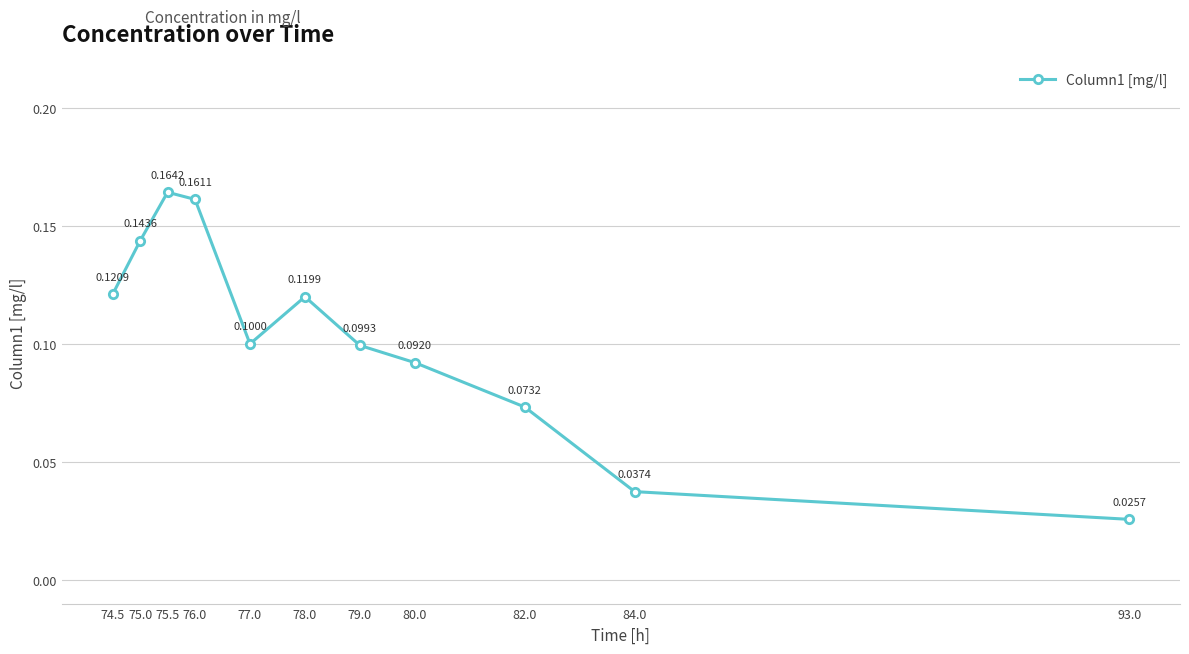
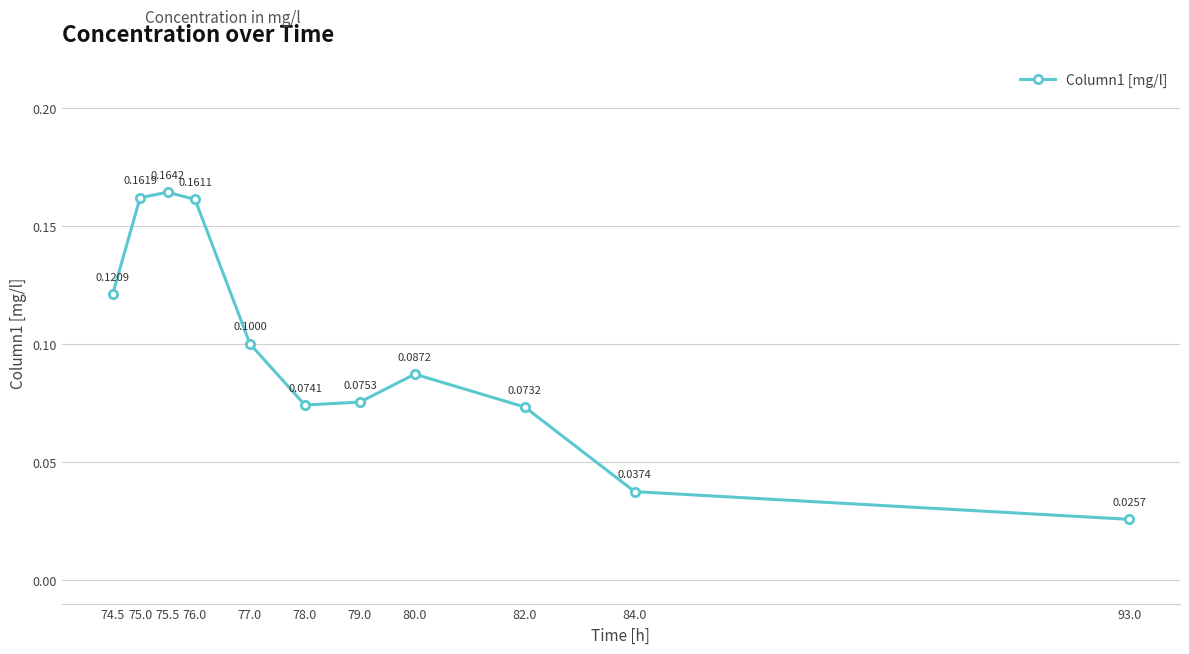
75.0: 0.1436 -> 0.1619
78.0: 0.1199 -> 0.0741
79.0: 0.0993 -> 0.0753
80.0: 0.0920 -> 0.0872
